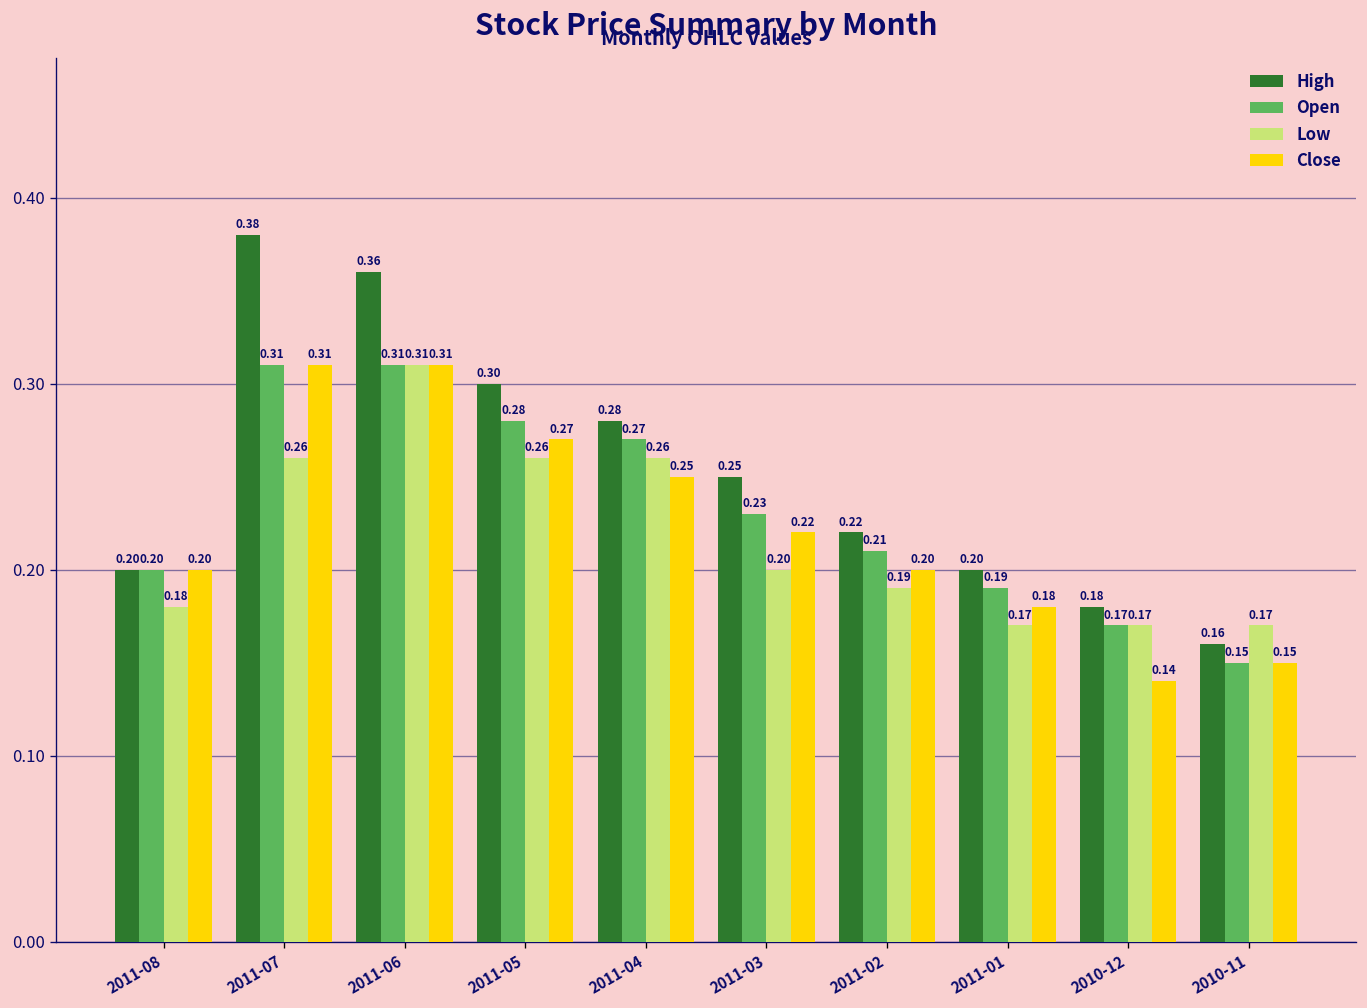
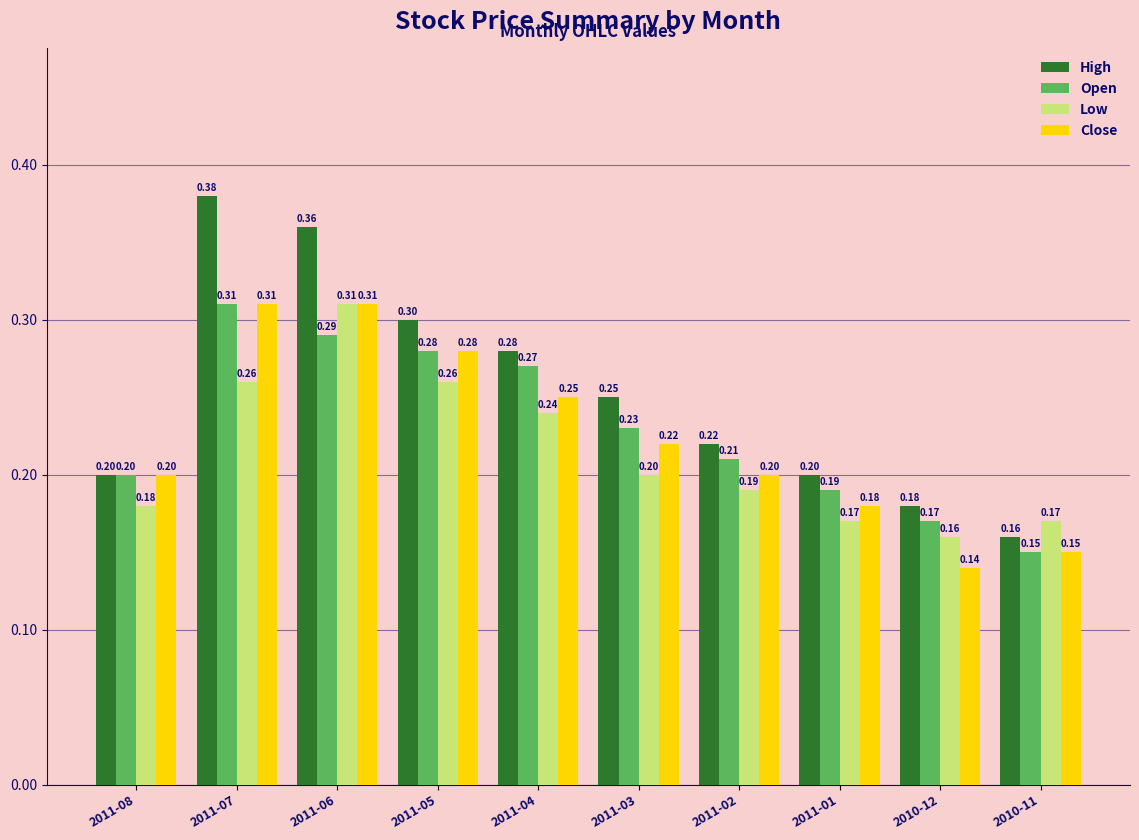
Open, 2011-06: 0.31 -> 0.29
Close, 2011-05: 0.27 -> 0.28
Low, 2011-04: 0.26 -> 0.24
Low, 2010-12: 0.17 -> 0.16
